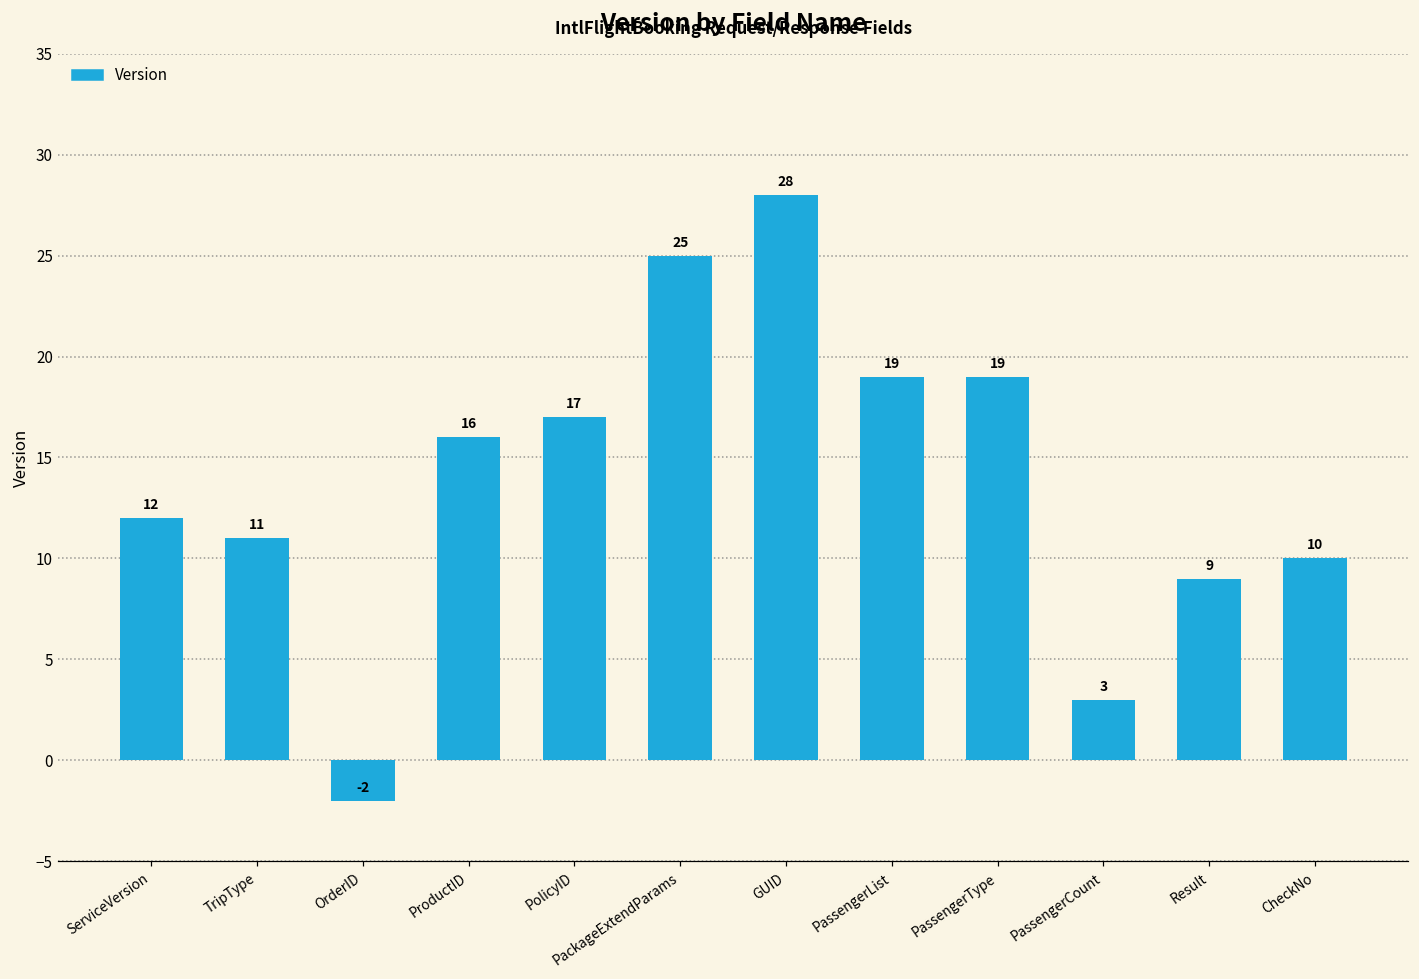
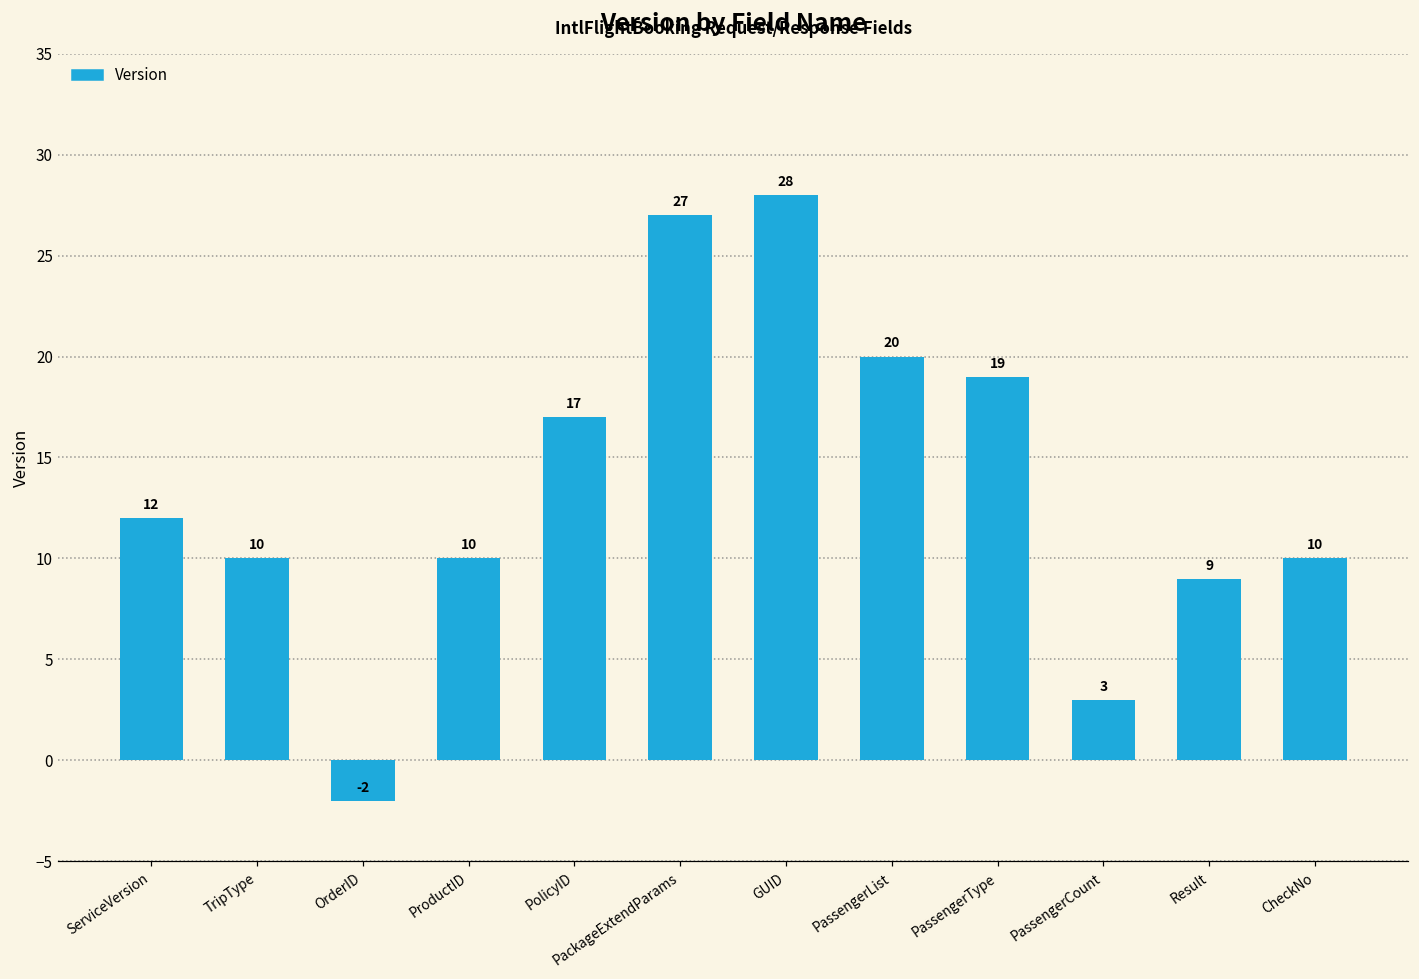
TripType: 11 -> 10
ProductID: 16 -> 10
PackageExtendParams: 25 -> 27
PassengerList: 19 -> 20
